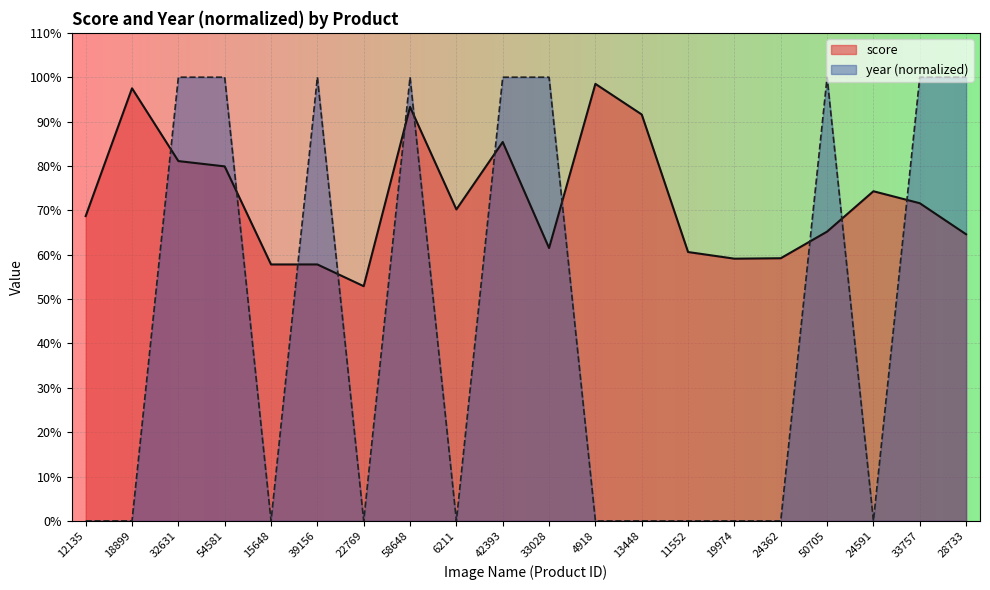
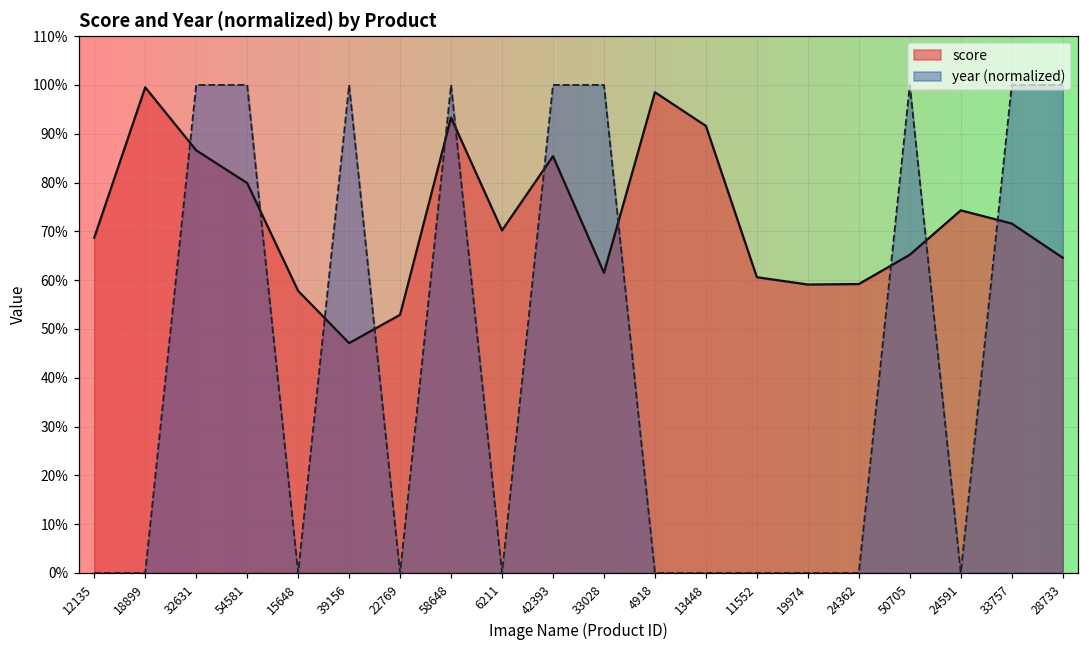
score, 18899: 98% -> 100%
score, 32631: 81% -> 87%
score, 39156: 58% -> 47%
